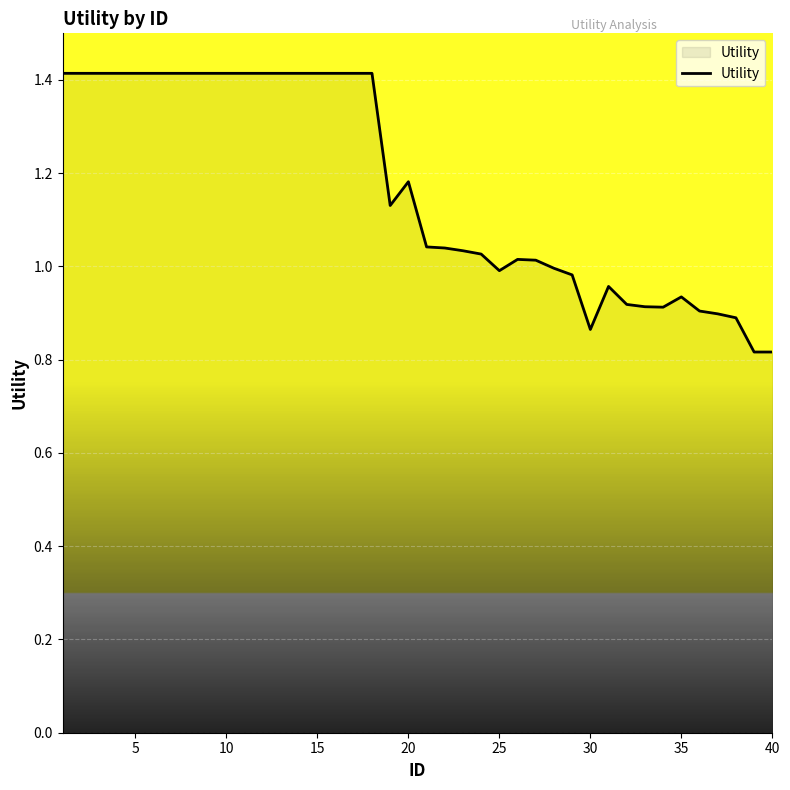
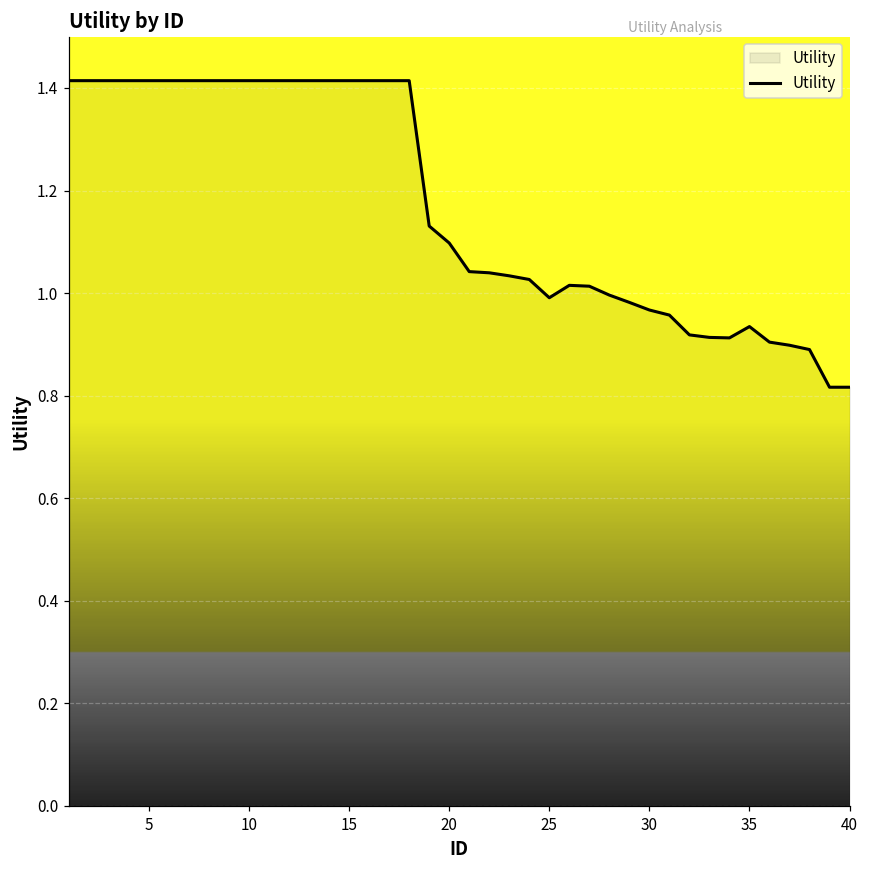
20: 1.18 -> 1.10
30: 0.86 -> 0.97
